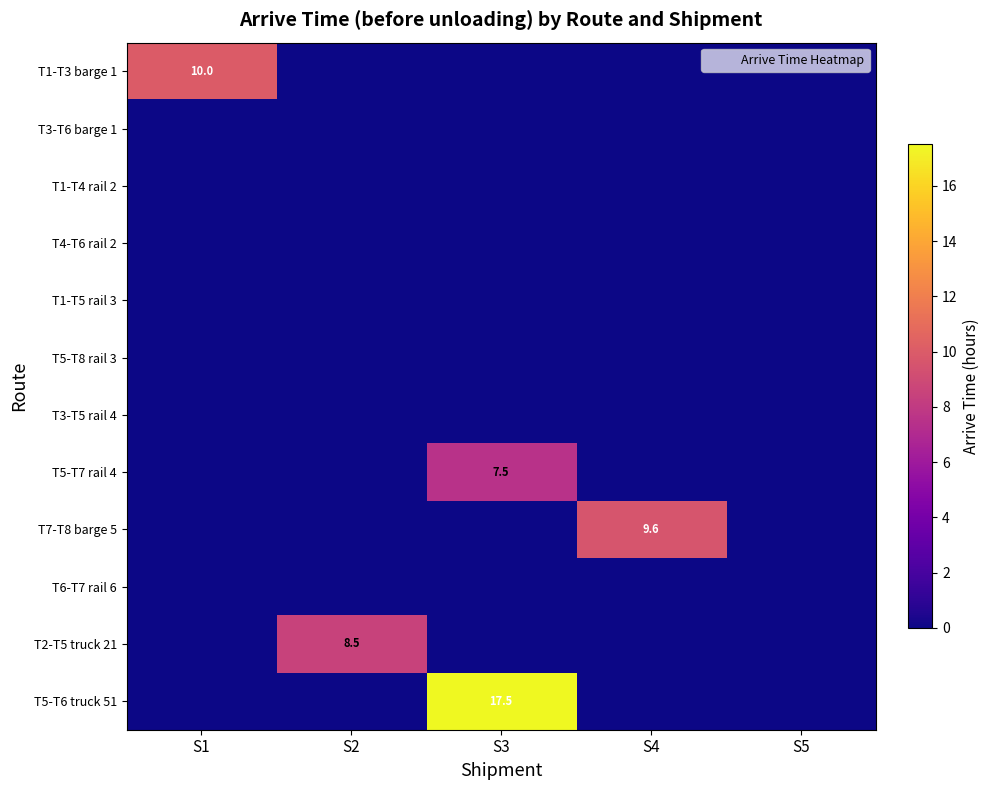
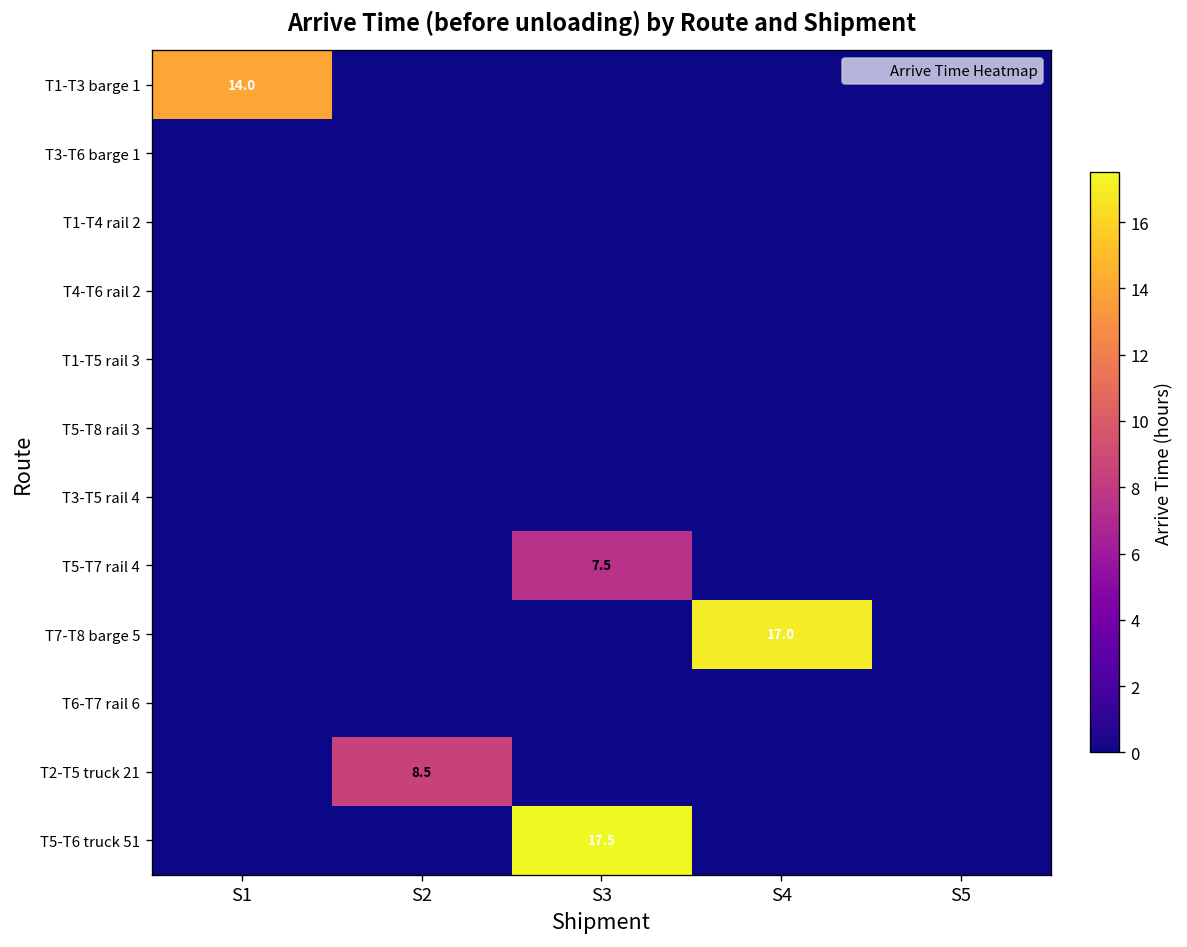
T1-T3 barge 1, S1: 10.0 -> 14.0
T7-T8 barge 5, S4: 9.6 -> 17.0
